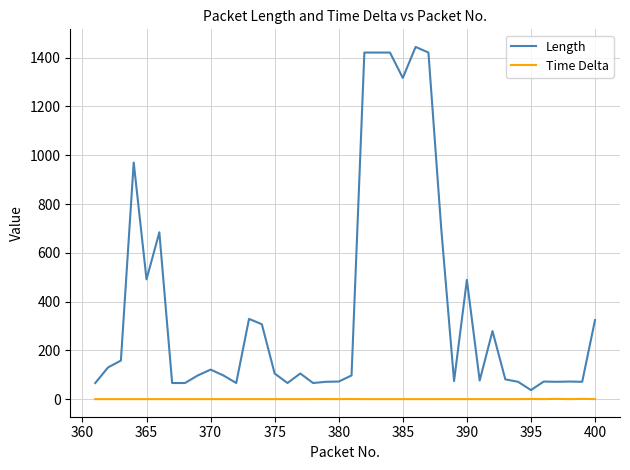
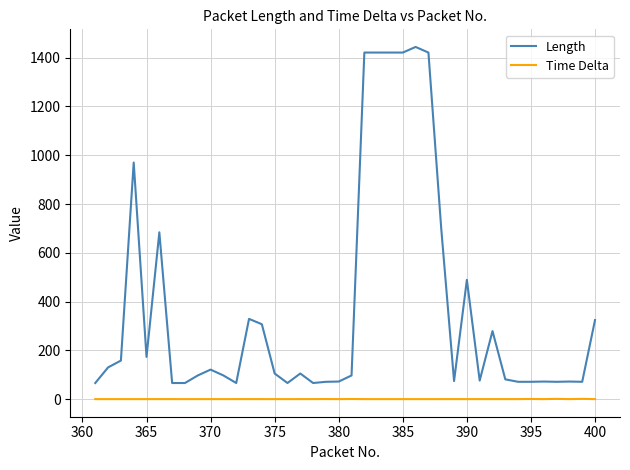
Length, 365: 490 -> 170
Length, 385: 1320 -> 1420
Length, 395: 40 -> 70
